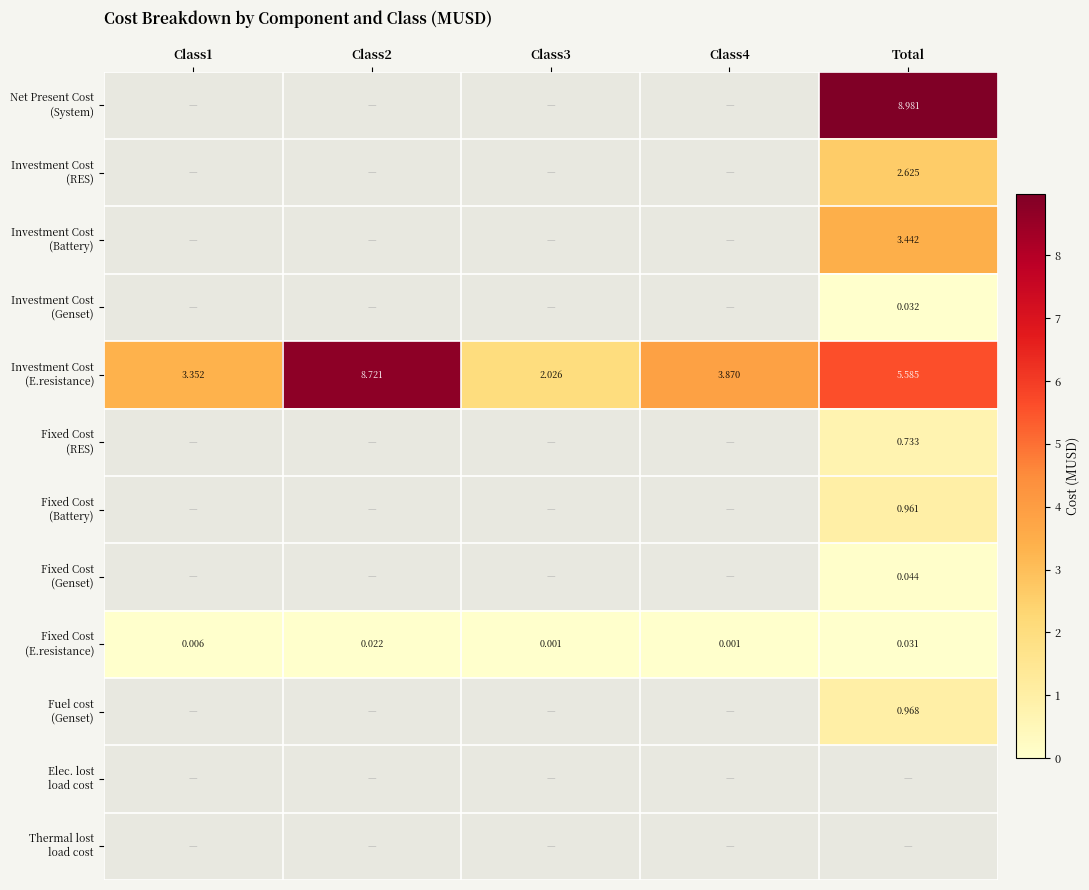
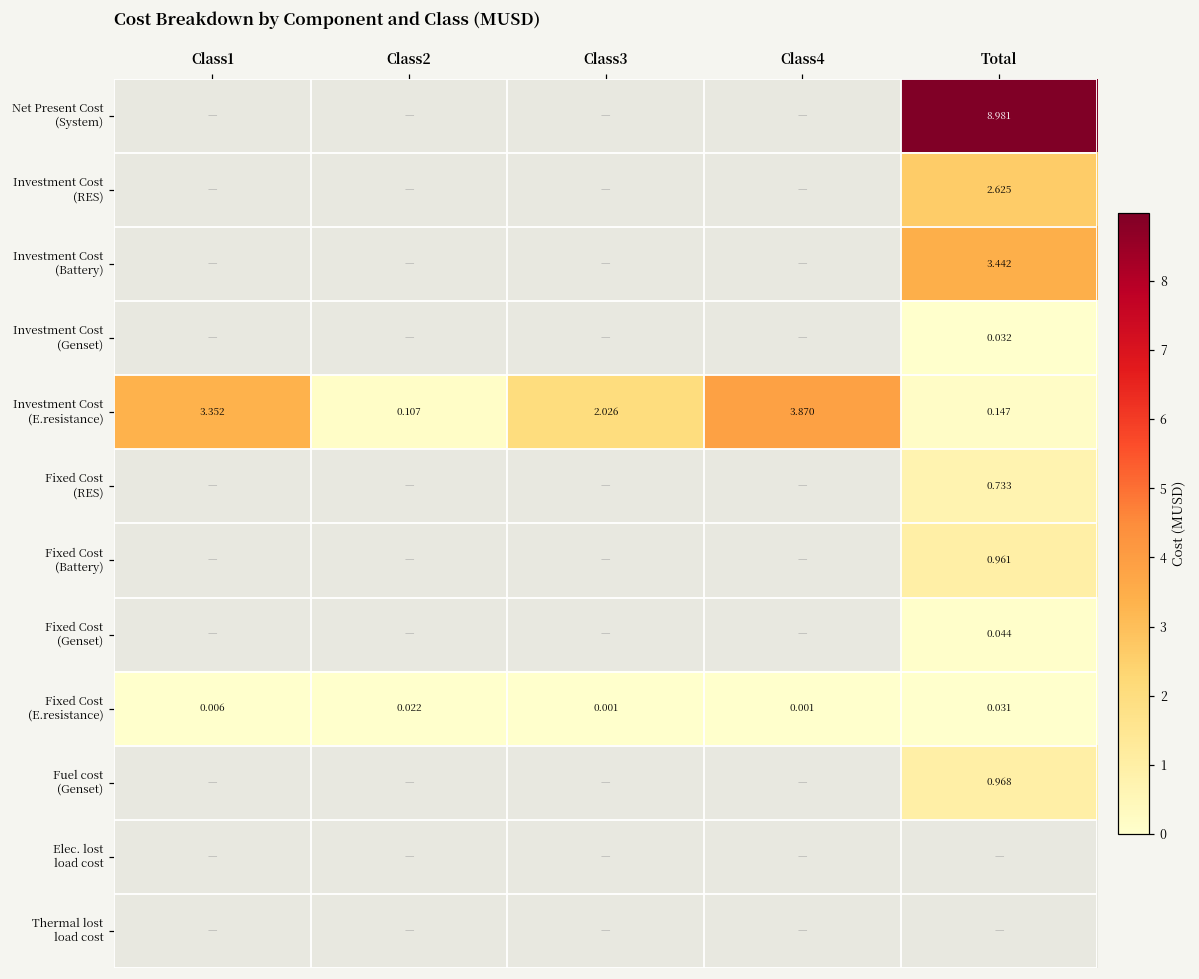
Investment Cost (E.resistance), Class2: 8.721 -> 0.107
Investment Cost (E.resistance), Total: 5.585 -> 0.147
